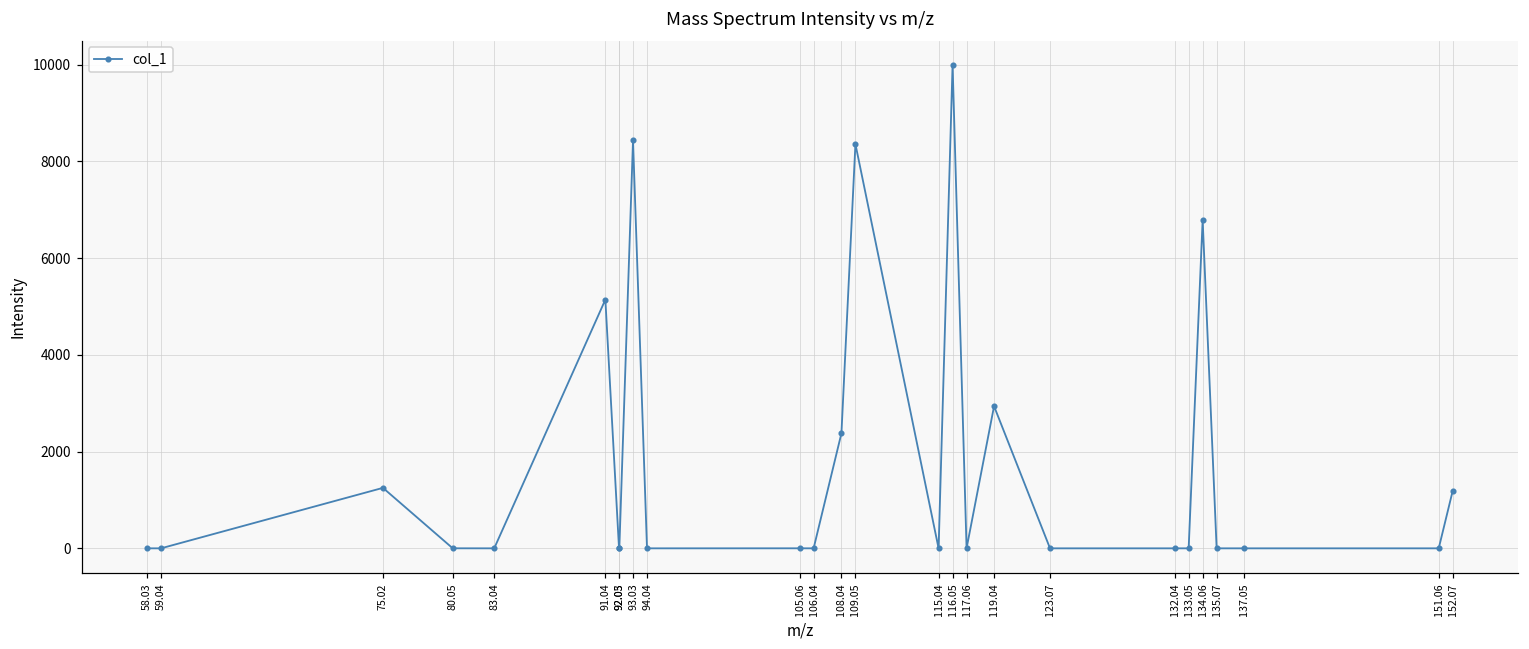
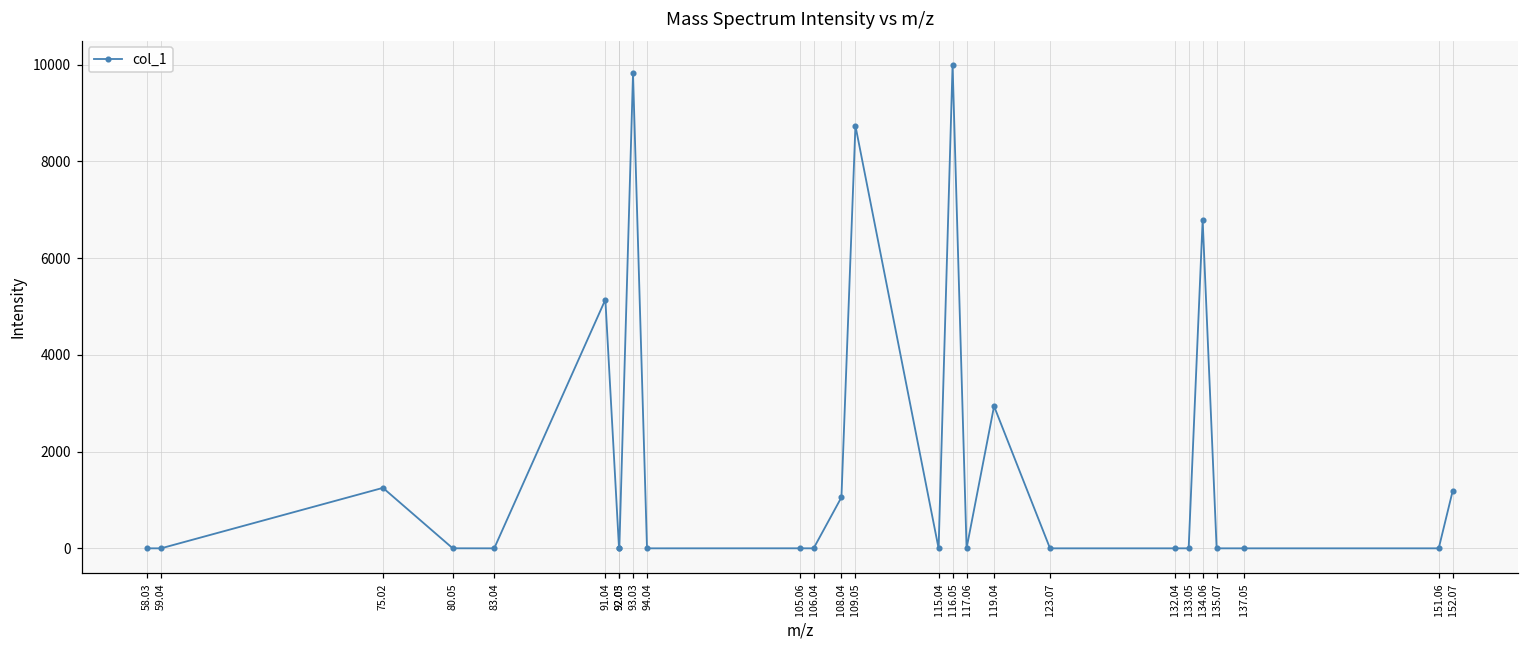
93.03: 8400 -> 9800
108.04: 2400 -> 1100
109.05: 8400 -> 8700
